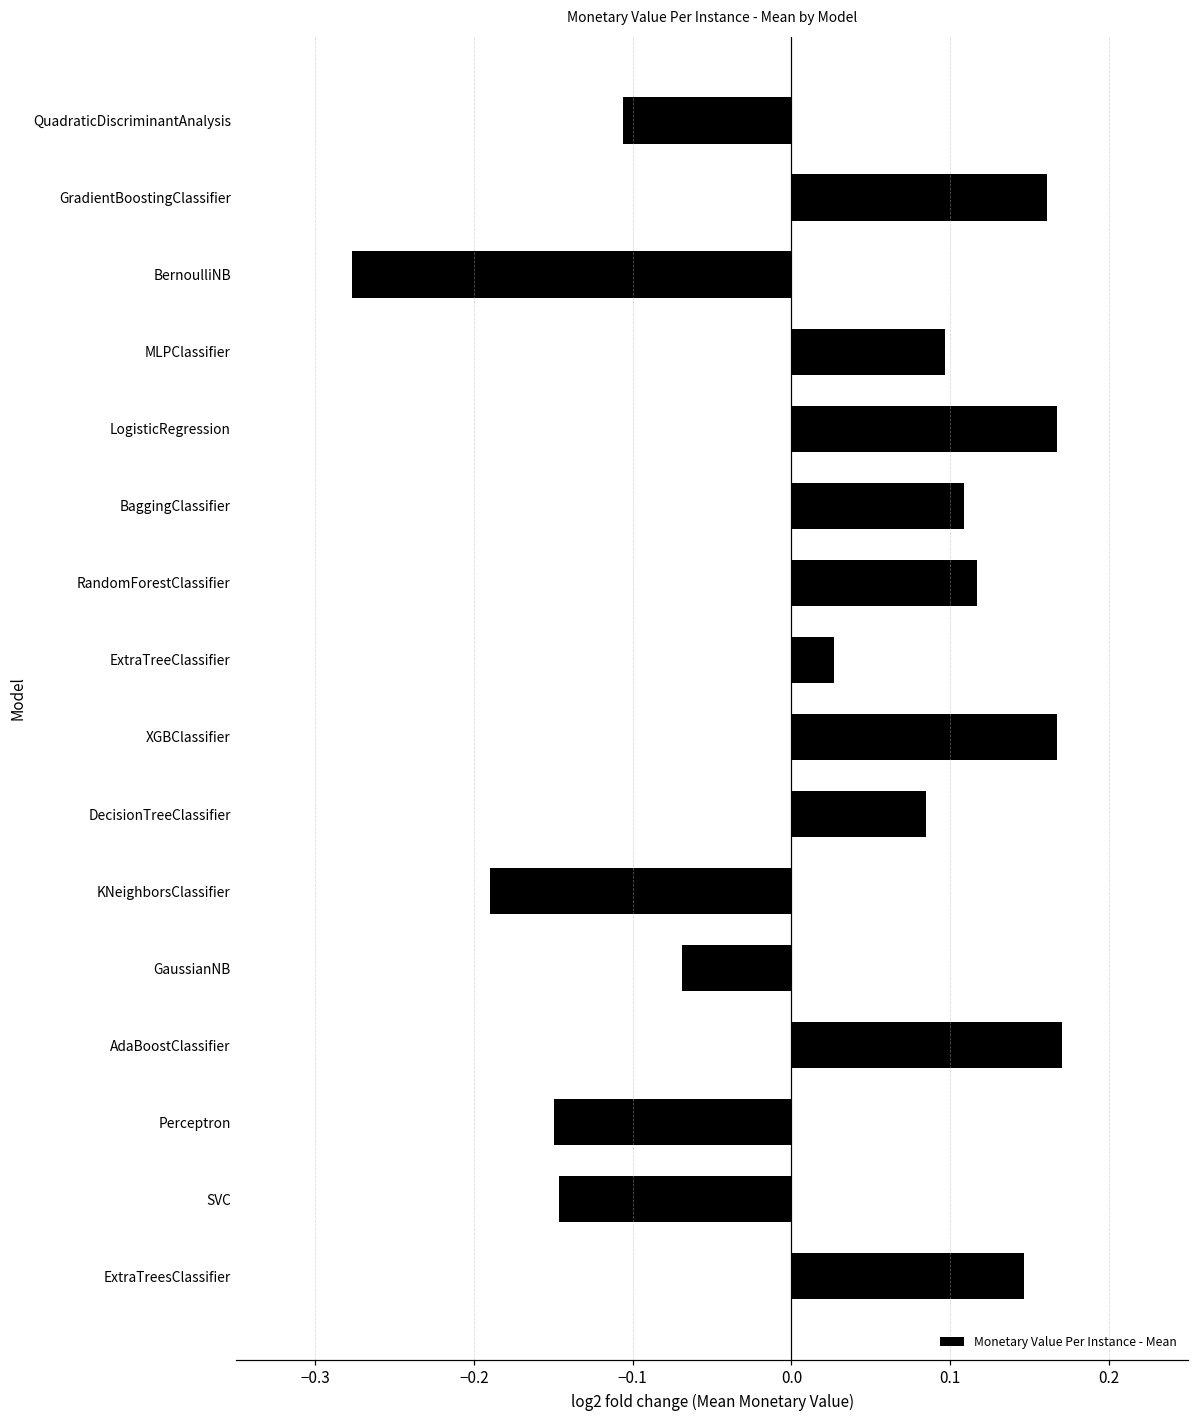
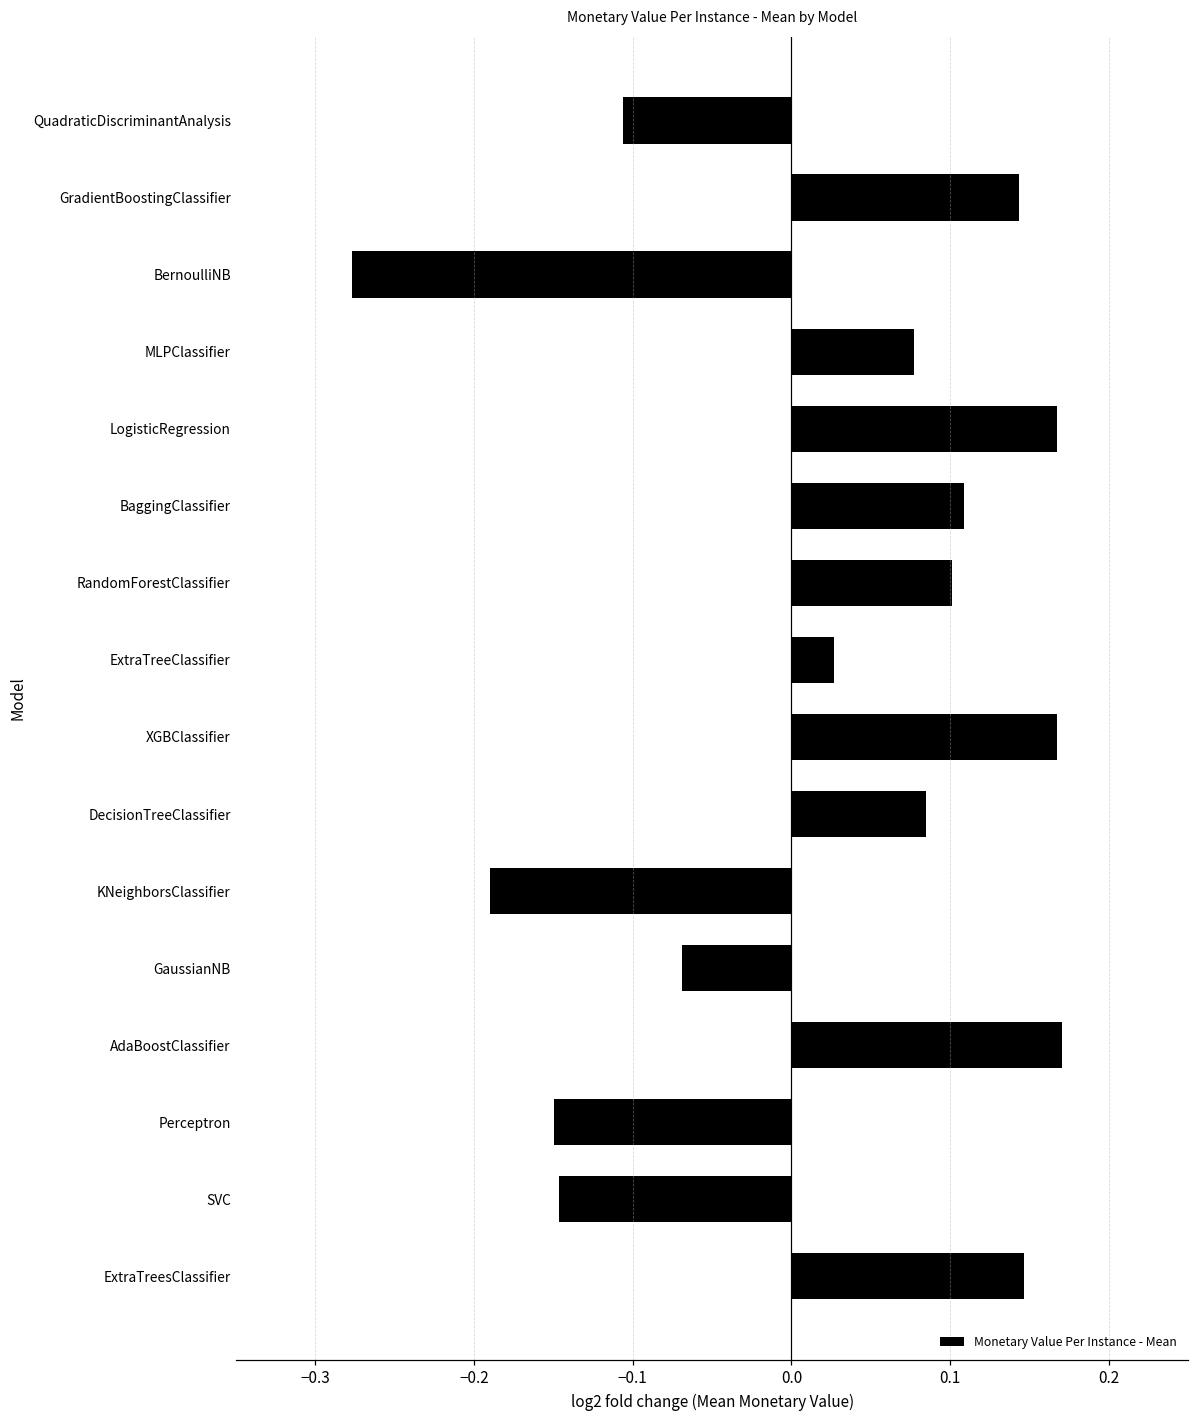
GradientBoostingClassifier: 0.161 -> 0.144
MLPClassifier: 0.097 -> 0.077
RandomForestClassifier: 0.117 -> 0.101
